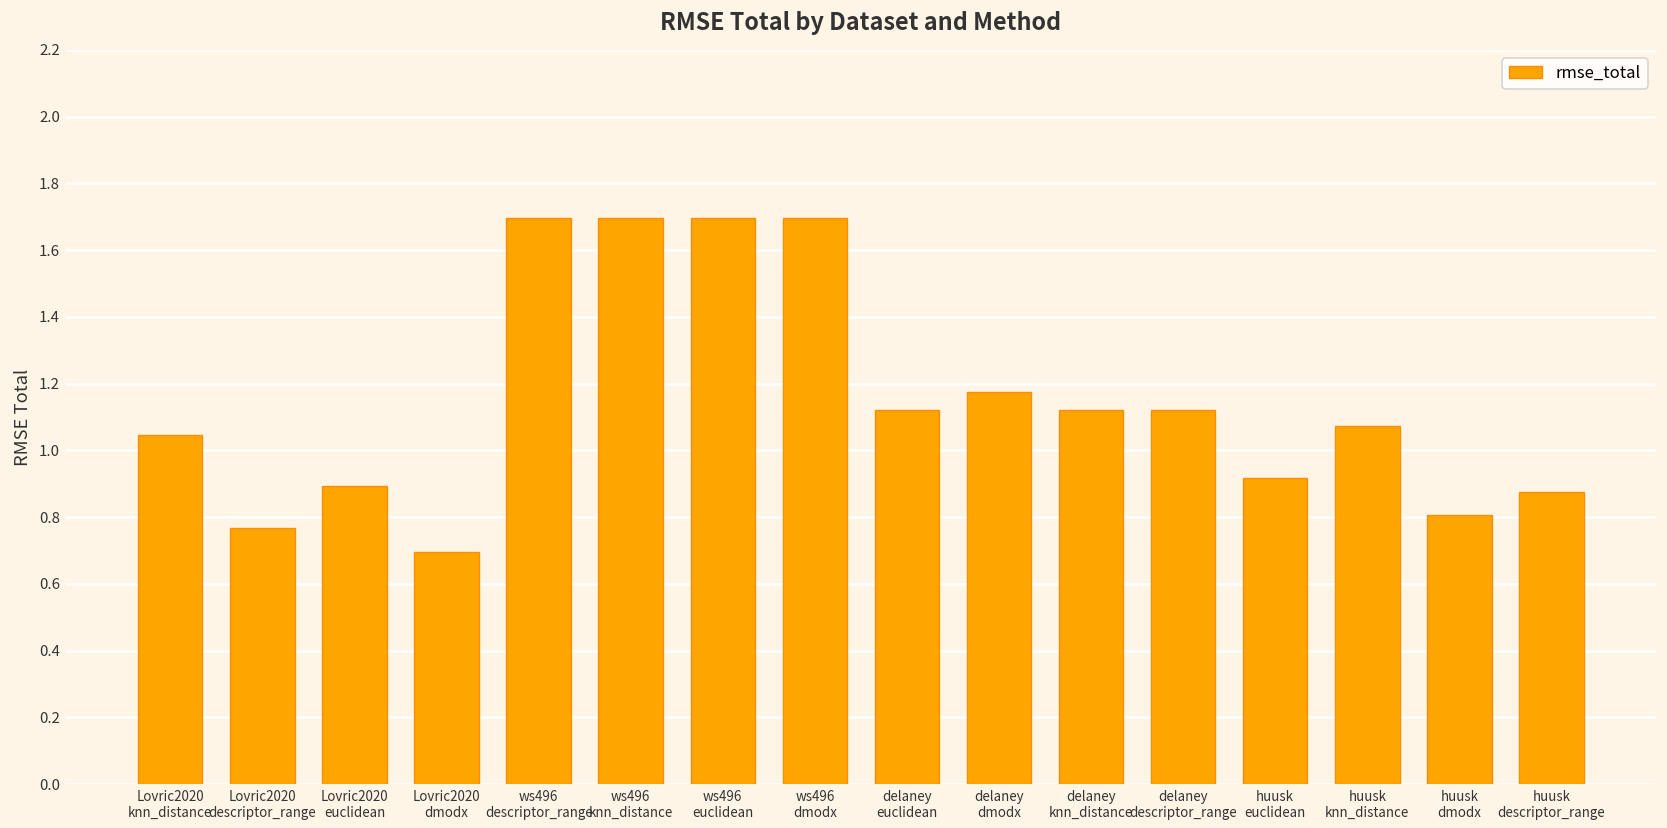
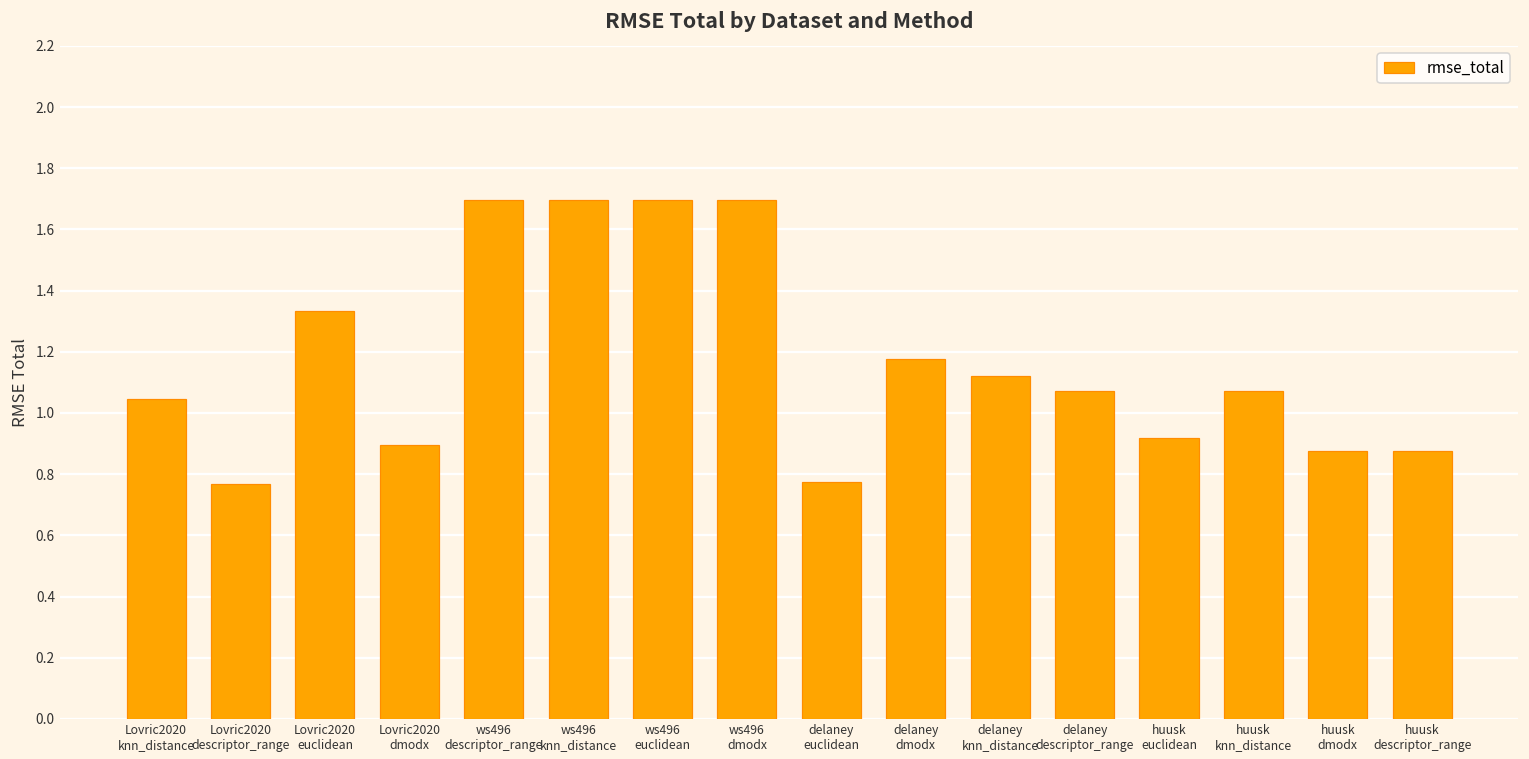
Lovric2020 euclidean: 0.89 -> 1.33
Lovric2020 dmodx: 0.69 -> 0.89
delaney euclidean: 1.12 -> 0.77
delaney descriptor_range: 1.12 -> 1.07
huusk dmodx: 0.81 -> 0.88
